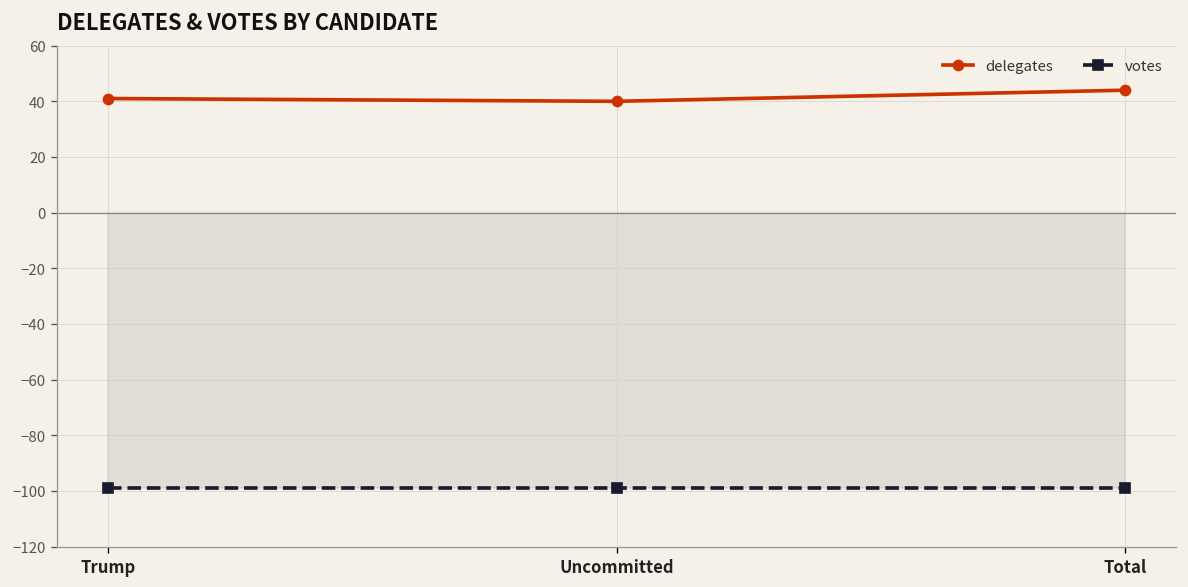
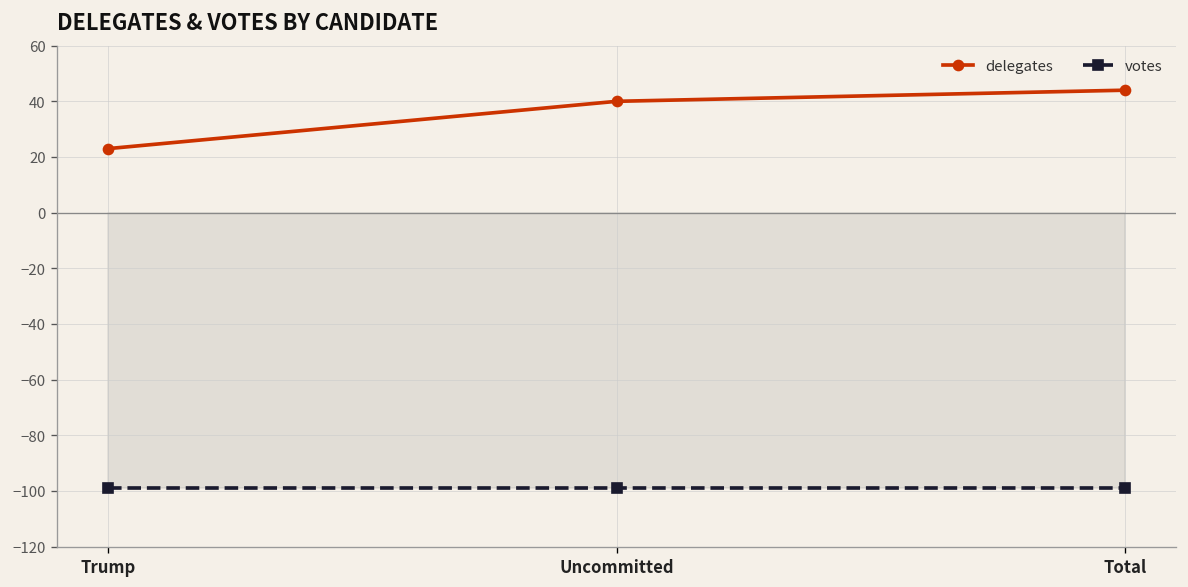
delegates, Trump: 41 -> 23
